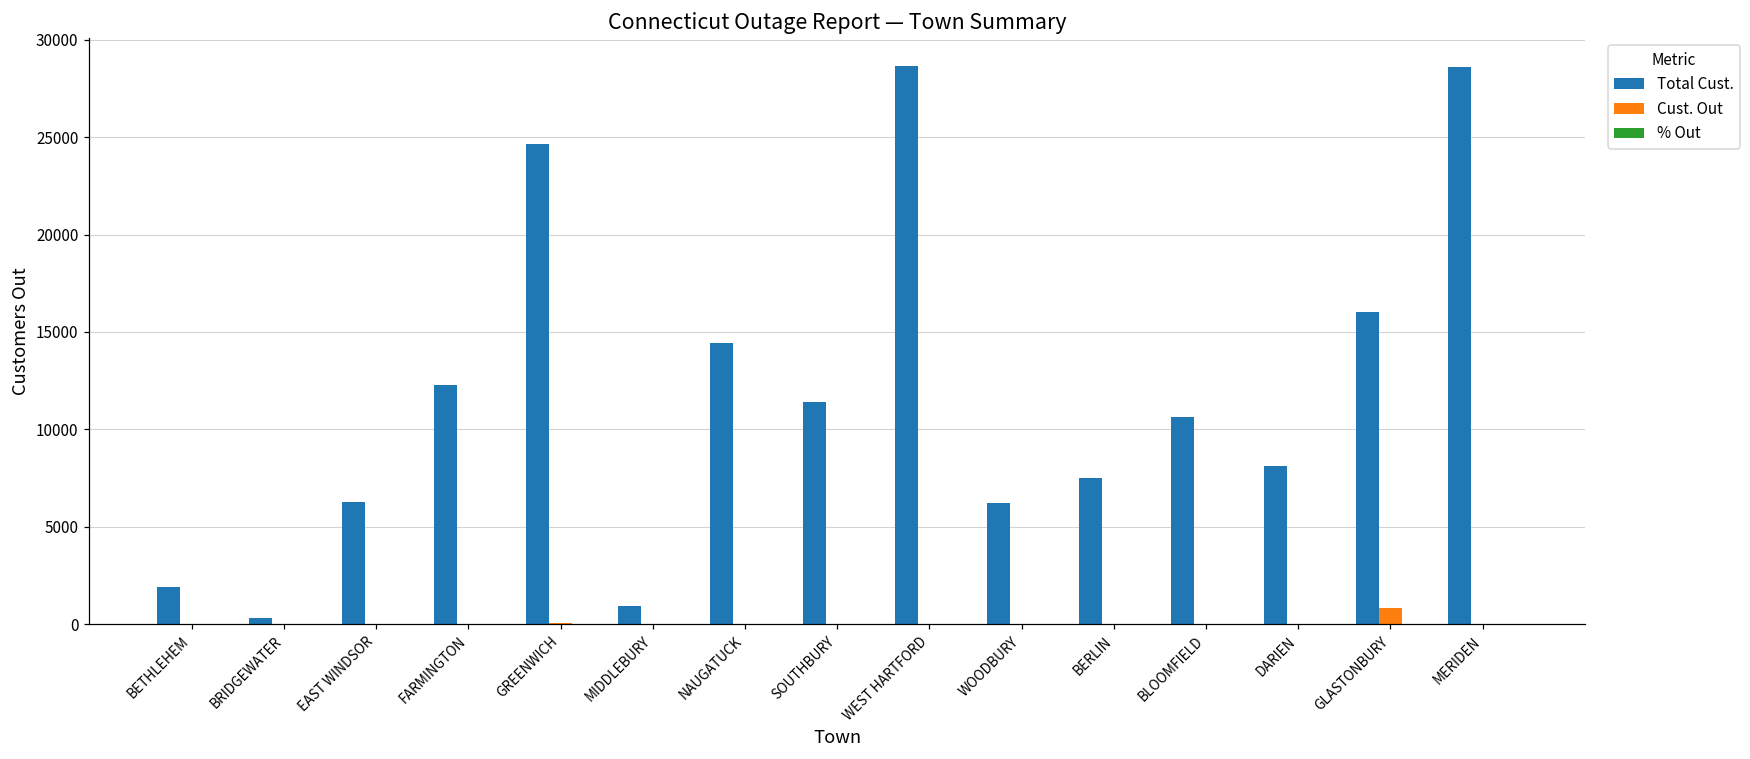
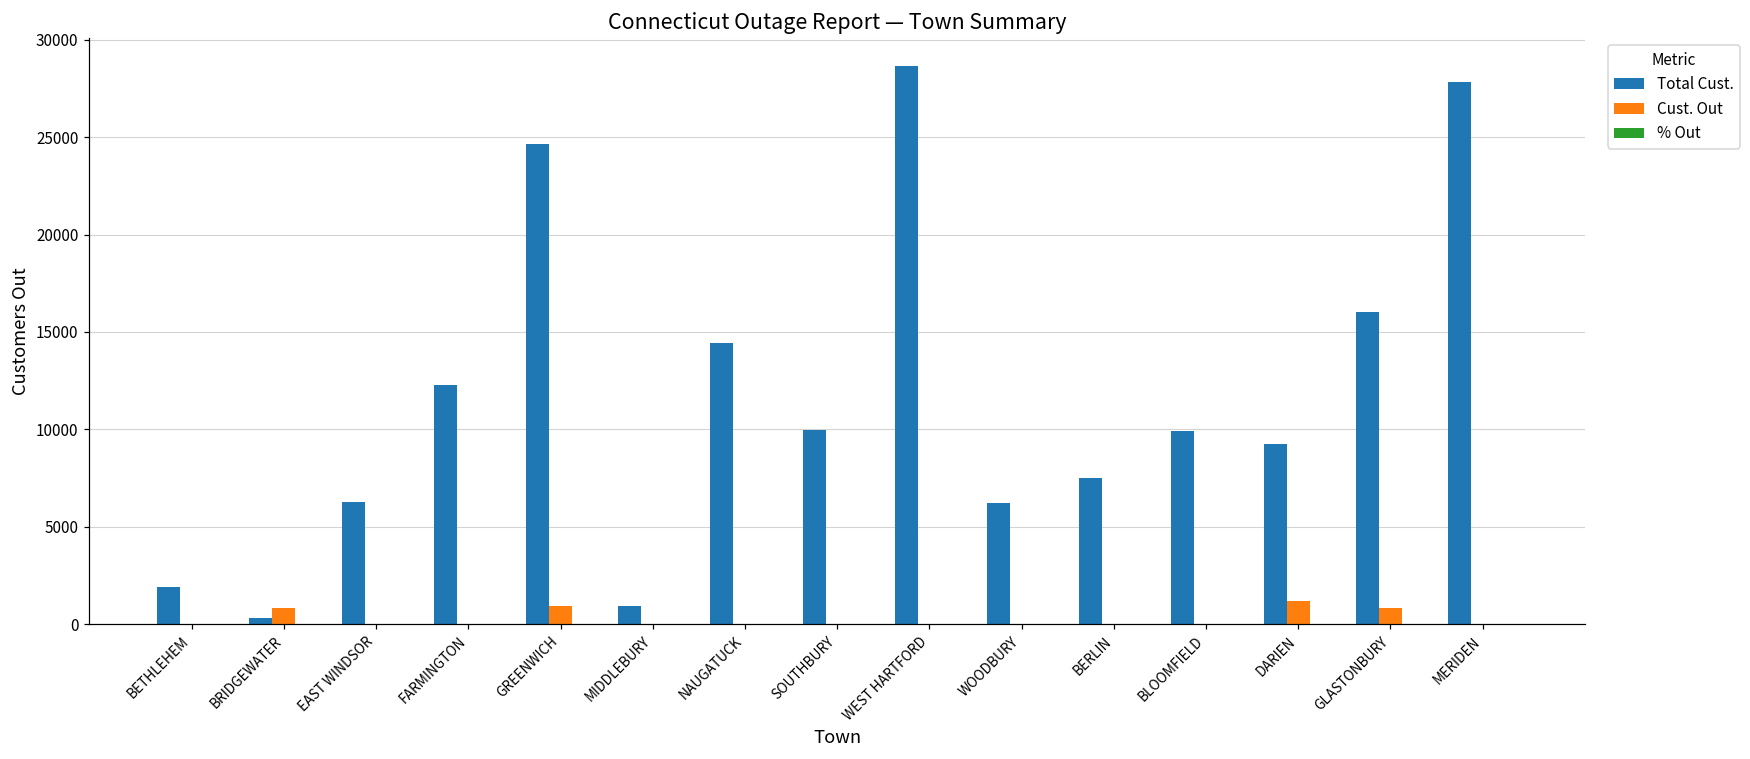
Cust. Out, BRIDGEWATER: 0 -> 800
Cust. Out, GREENWICH: 100 -> 900
Total Cust., SOUTHBURY: 11400 -> 10000
Total Cust., BLOOMFIELD: 10600 -> 9900
Total Cust., DARIEN: 8100 -> 9200
Cust. Out, DARIEN: 0 -> 1200
Total Cust., MERIDEN: 28600 -> 27800
